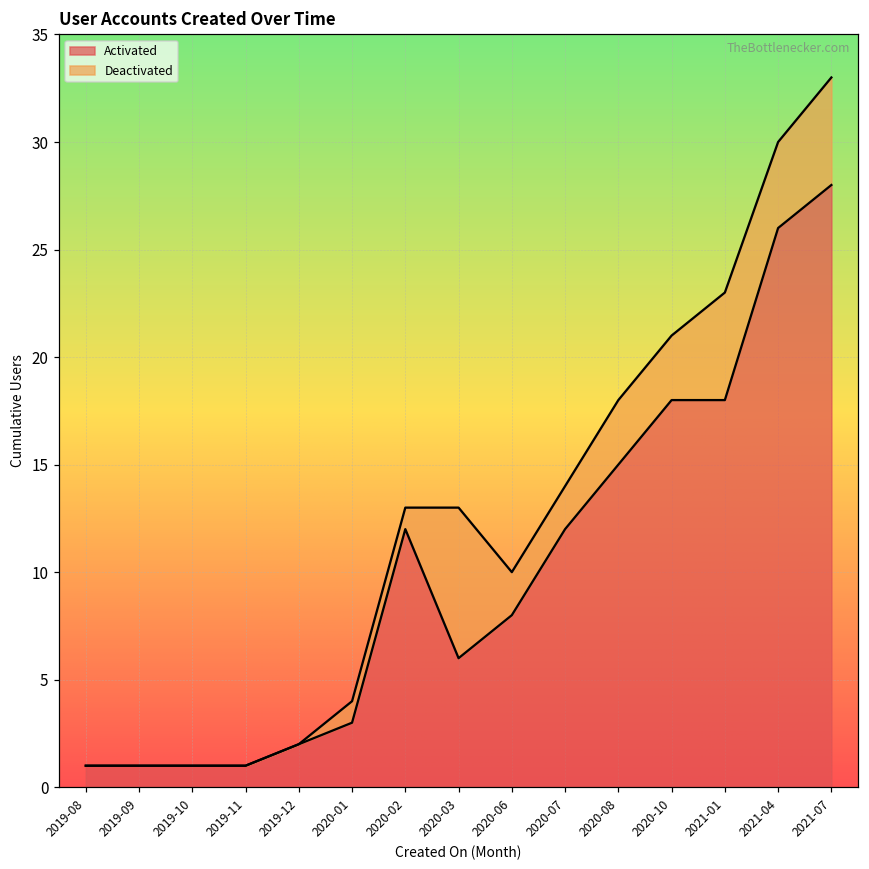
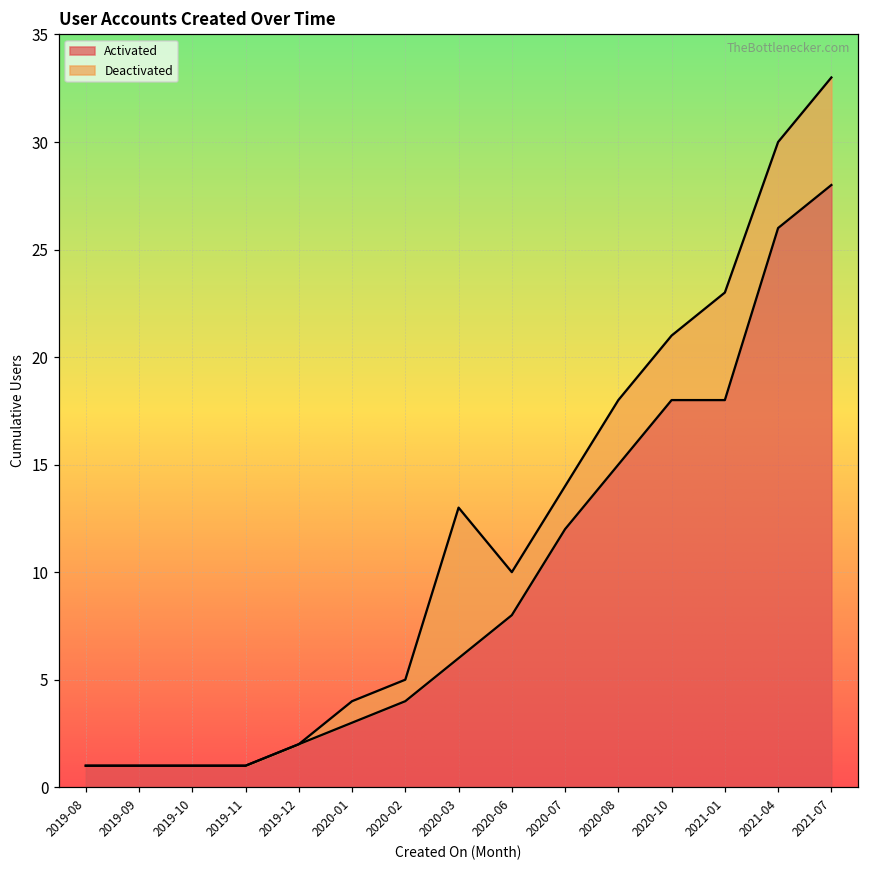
Activated, 2020-02: 12 -> 4
